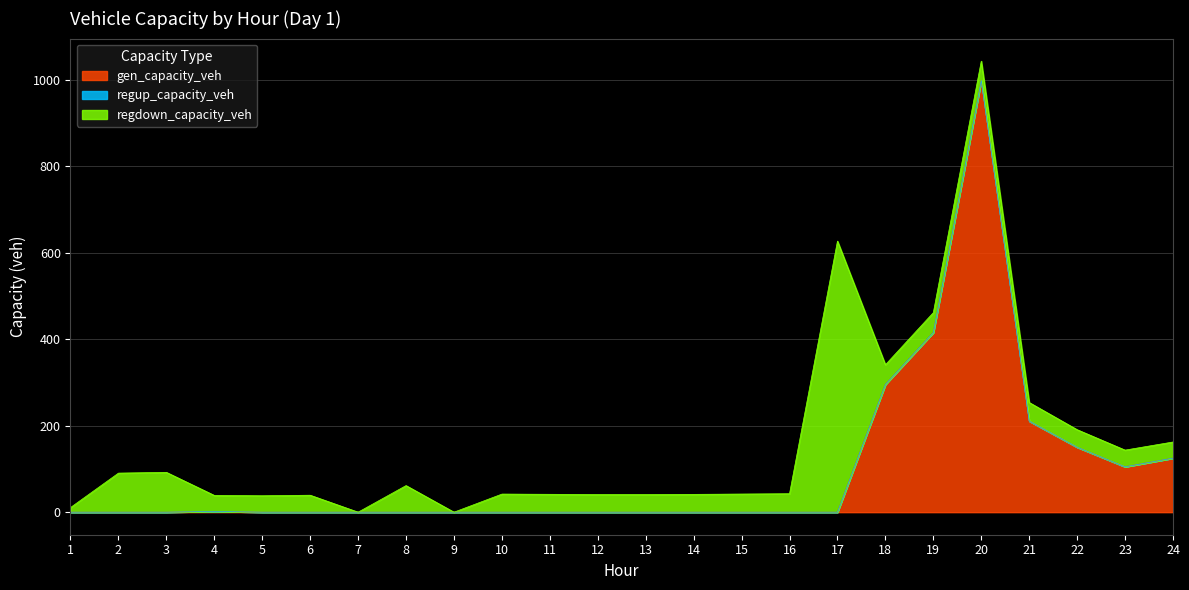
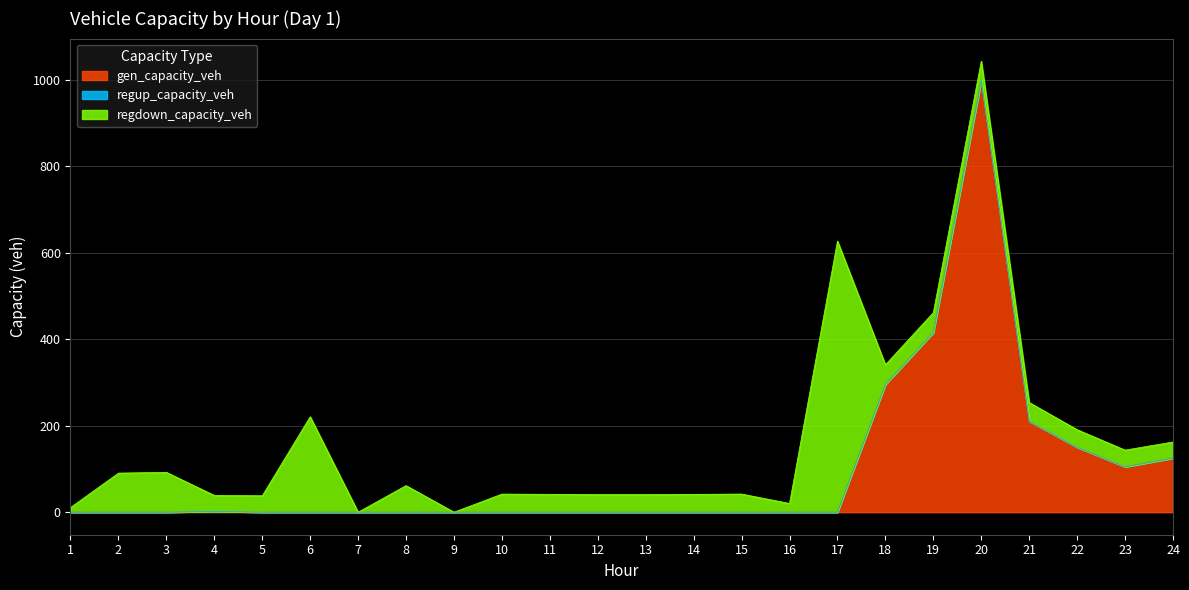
regdown_capacity_veh, 6: 40 -> 220
regdown_capacity_veh, 16: 40 -> 20
